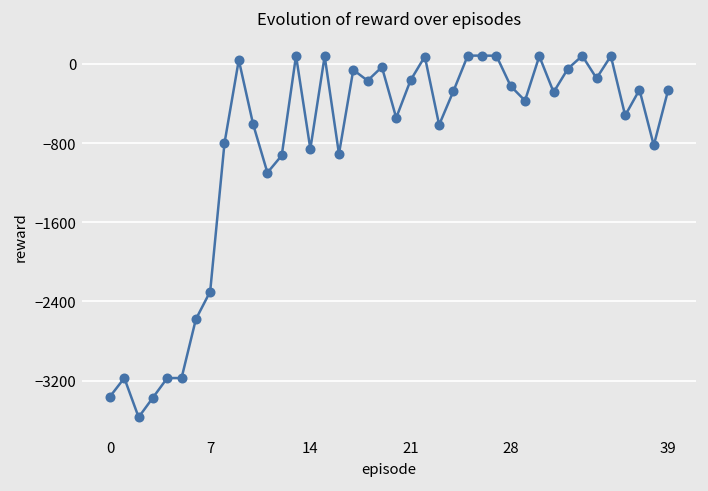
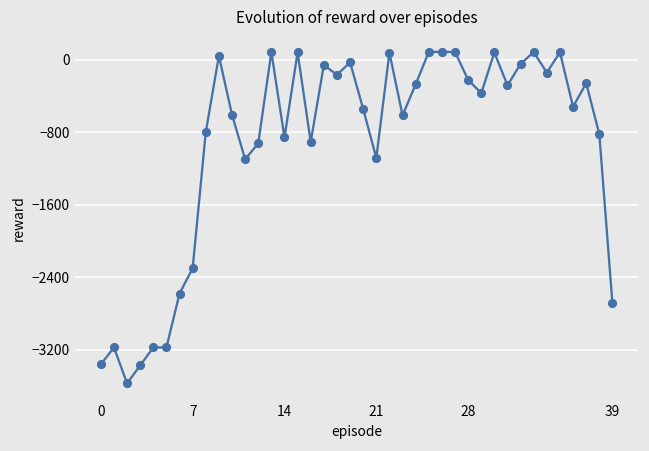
21: -200 -> -1100
39: -300 -> -2700
